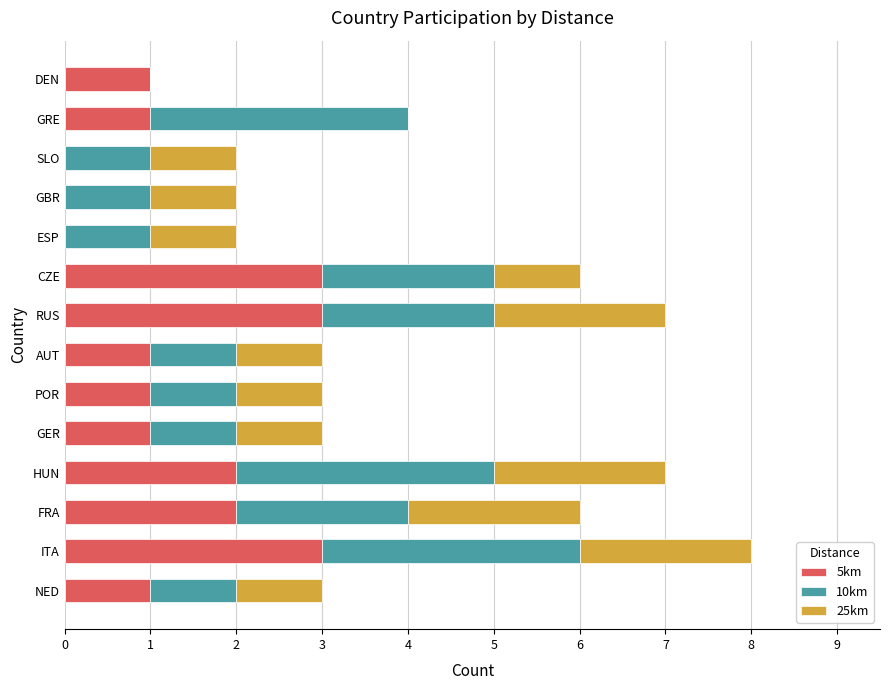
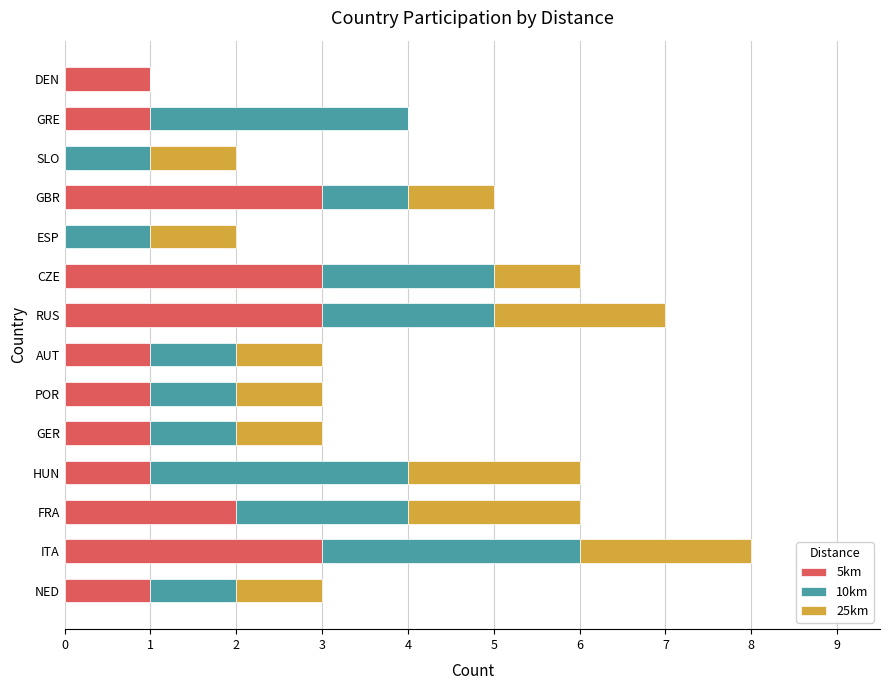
5km, GBR: 0 -> 3
5km, HUN: 2 -> 1
